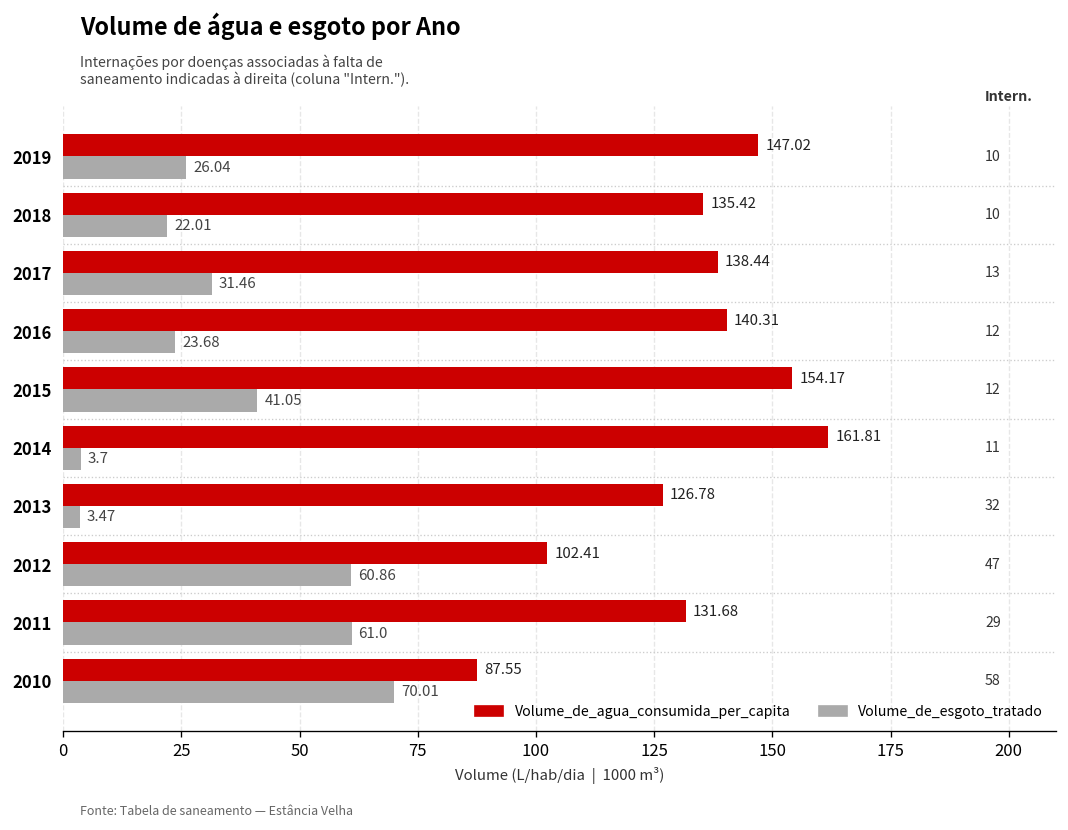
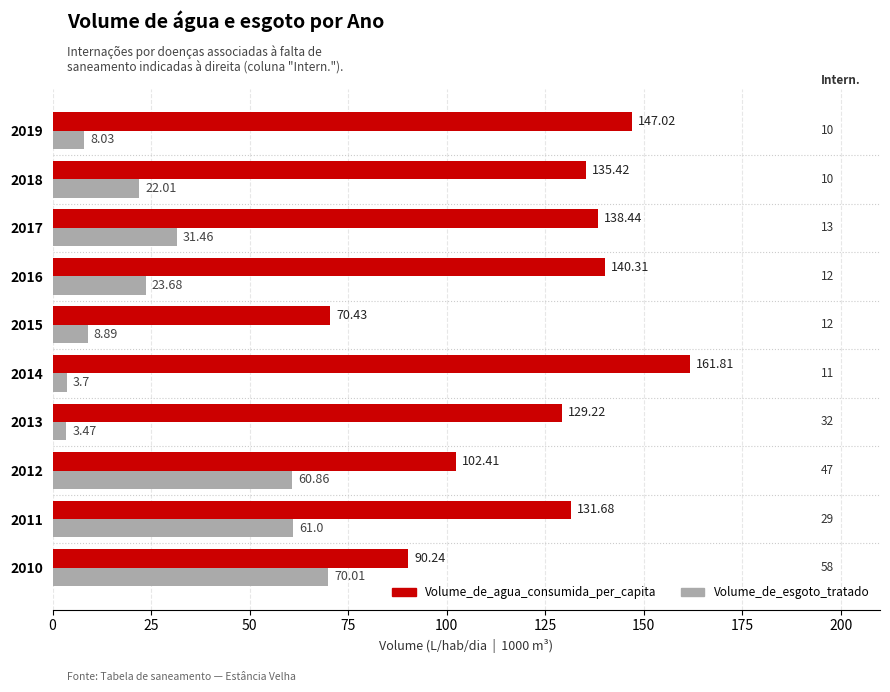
Volume_de_esgoto_tratado, 2019: 26.04 -> 8.03
Volume_de_agua_consumida_per_capita, 2015: 154.17 -> 70.43
Volume_de_esgoto_tratado, 2015: 41.05 -> 8.89
Volume_de_agua_consumida_per_capita, 2013: 126.78 -> 129.22
Volume_de_agua_consumida_per_capita, 2010: 87.55 -> 90.24
